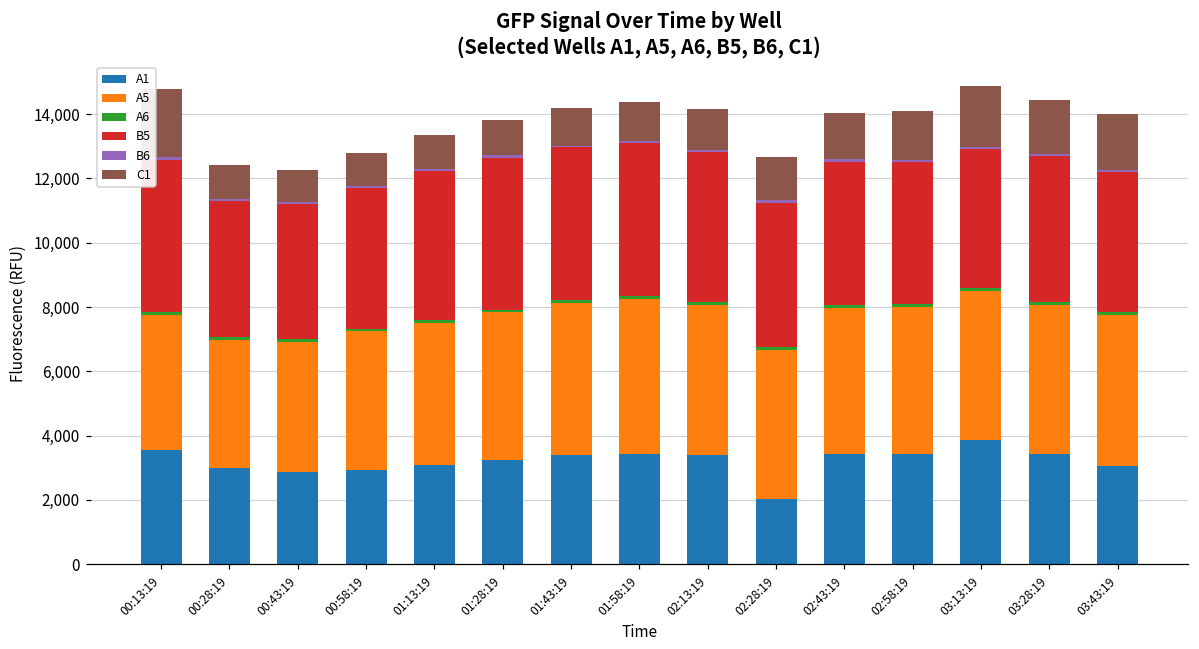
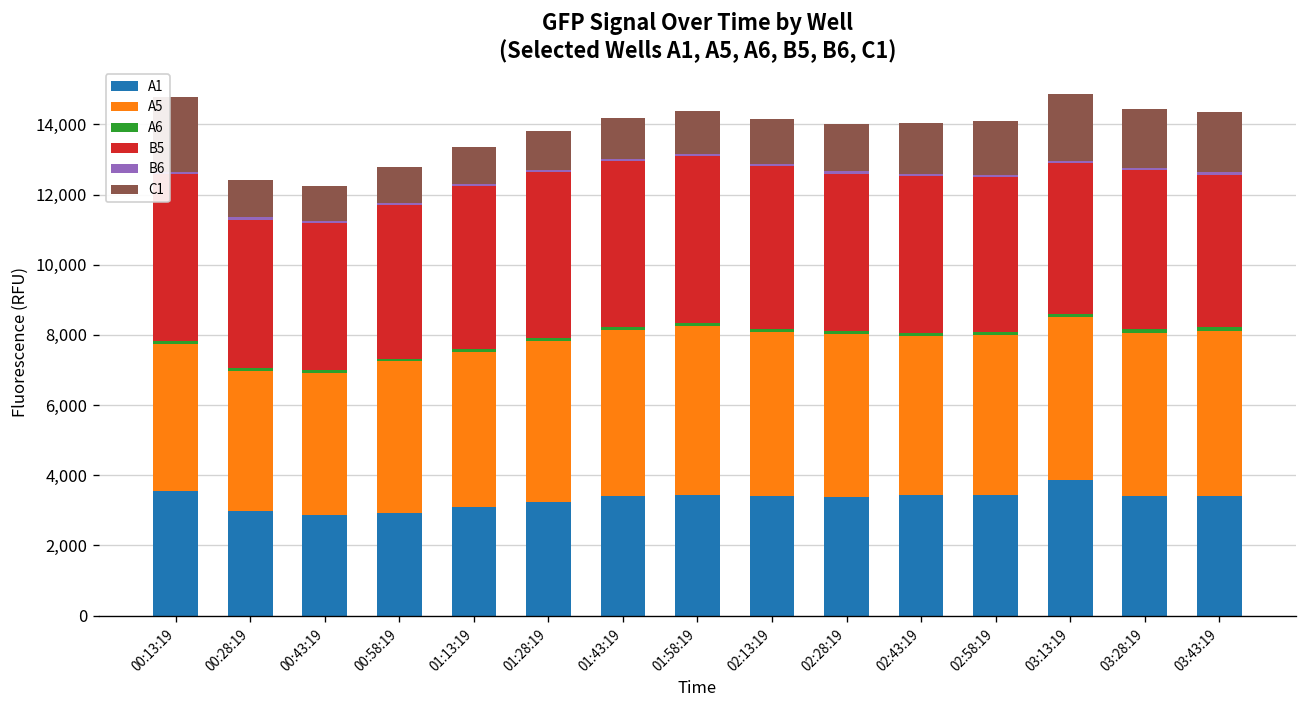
A1, 02:28:19: 2,000 -> 3,400
A1, 03:43:19: 3,000 -> 3,400
